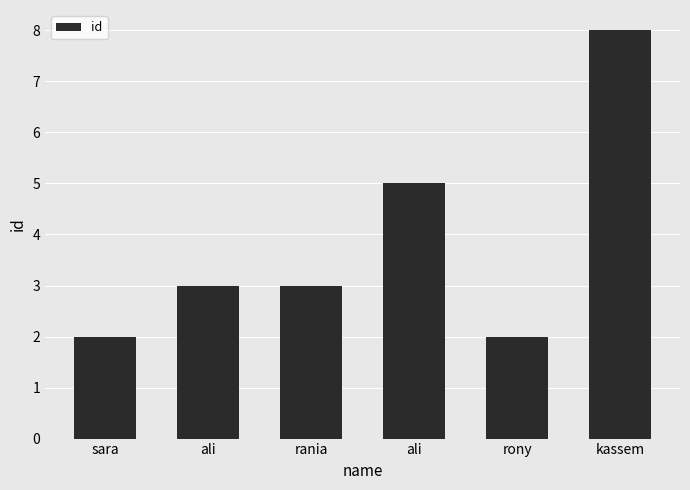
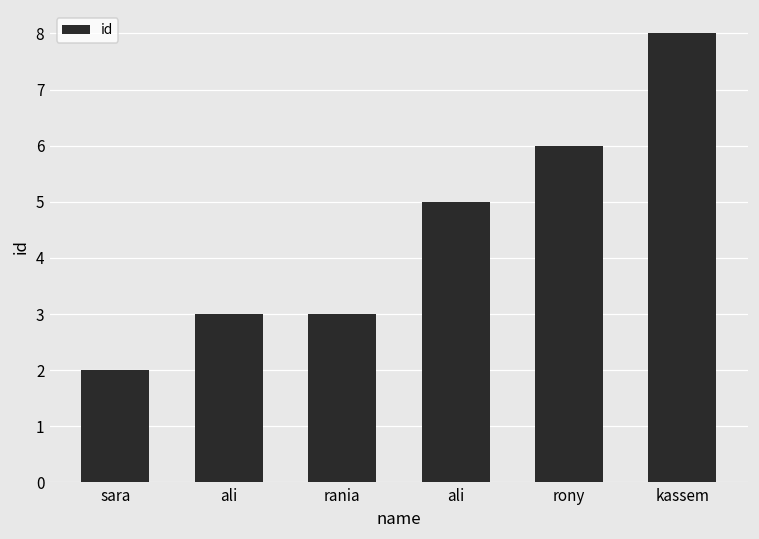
rony: 2 -> 6
